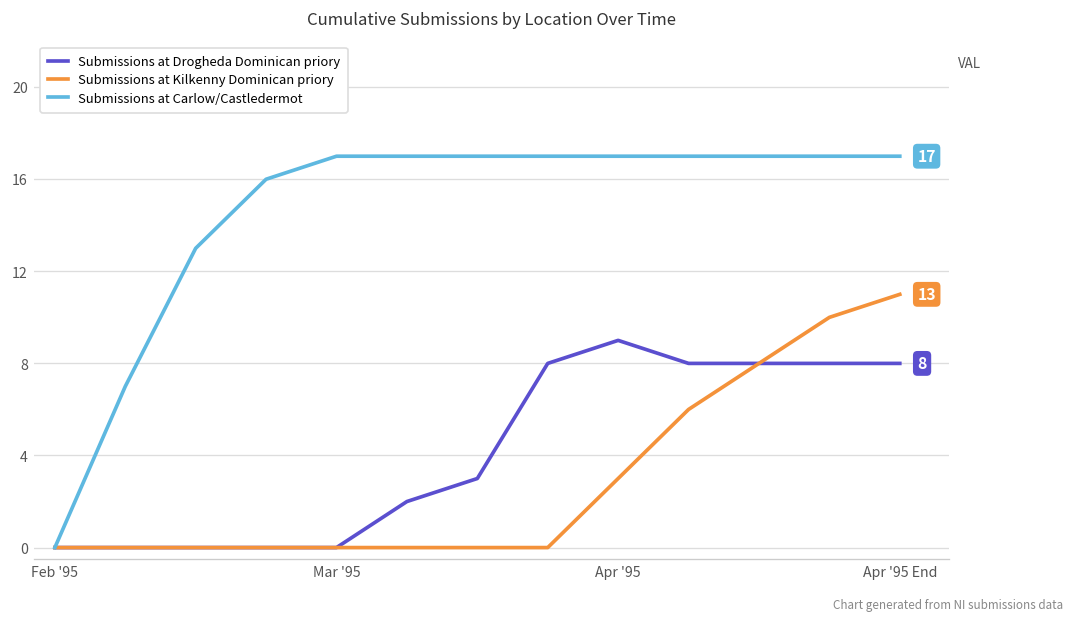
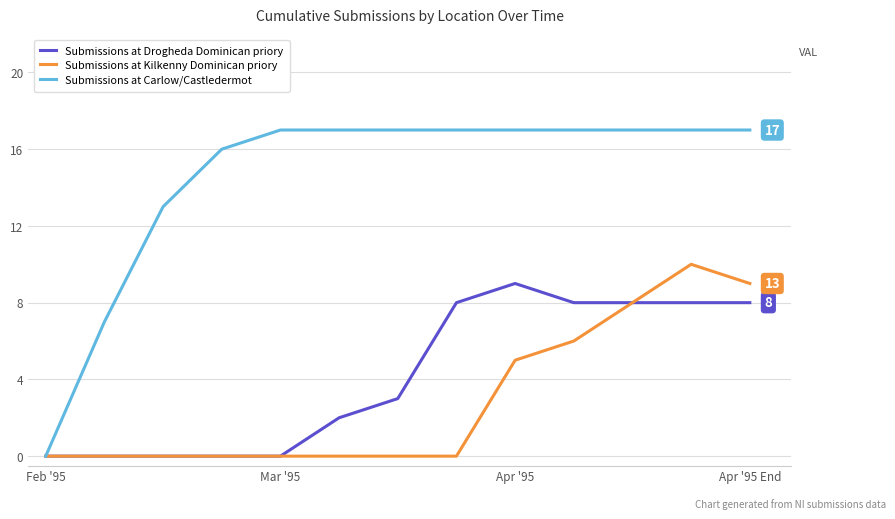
Submissions at Kilkenny Dominican priory, Apr '95: 3 -> 5
Submissions at Kilkenny Dominican priory, Apr '95 End: 11 -> 9
